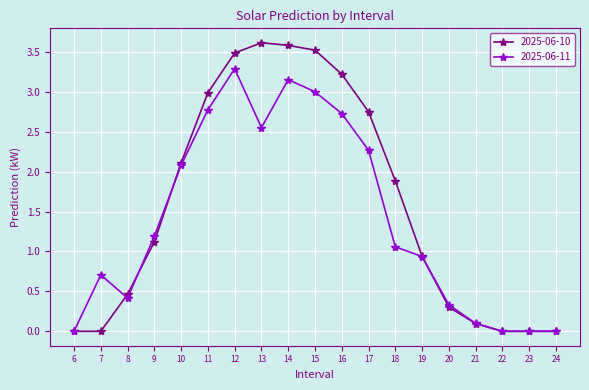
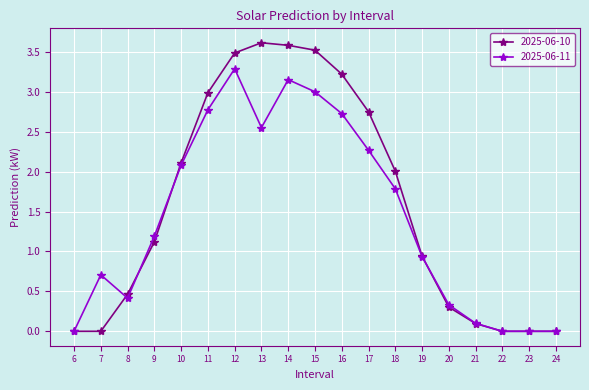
2025-06-10, 18: 1.9 -> 2.0
2025-06-11, 18: 1.1 -> 1.8
